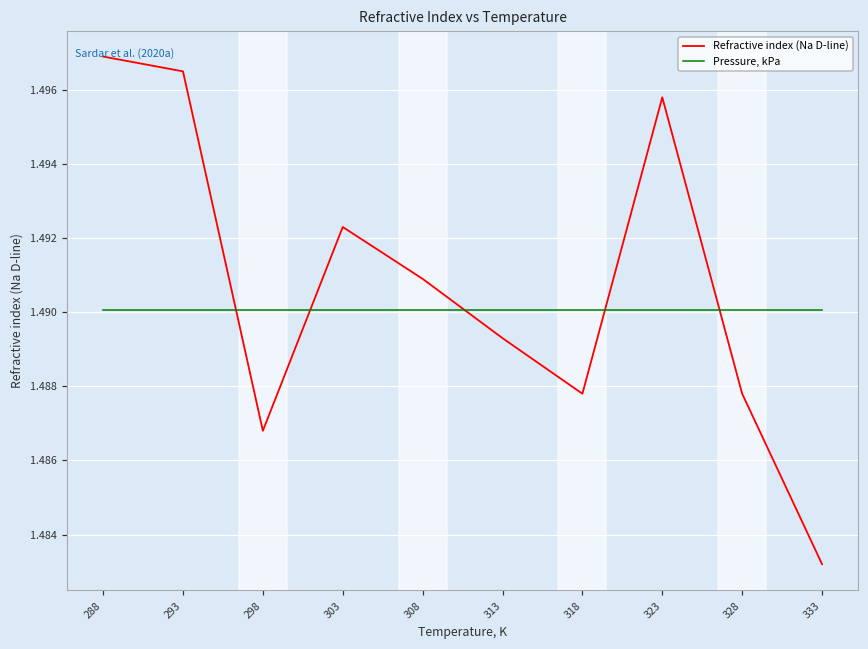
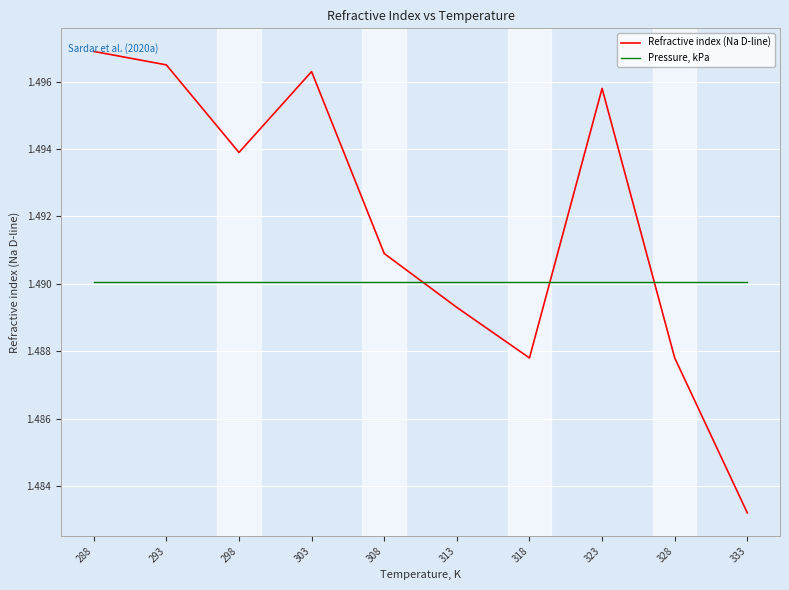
Refractive index (Na D-line), 298: 1.4868 -> 1.4939
Refractive index (Na D-line), 303: 1.4923 -> 1.4963
